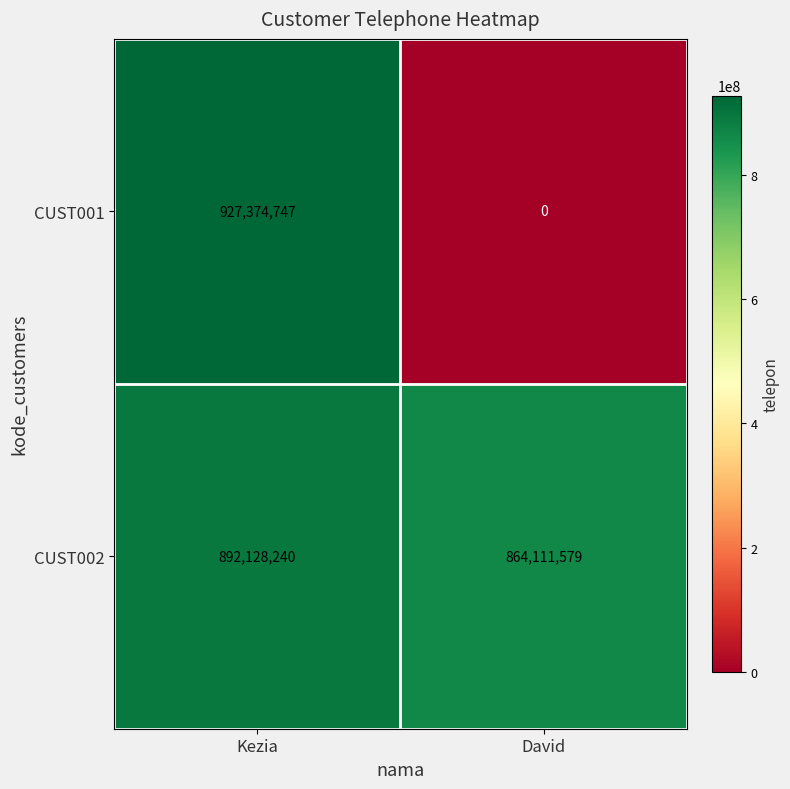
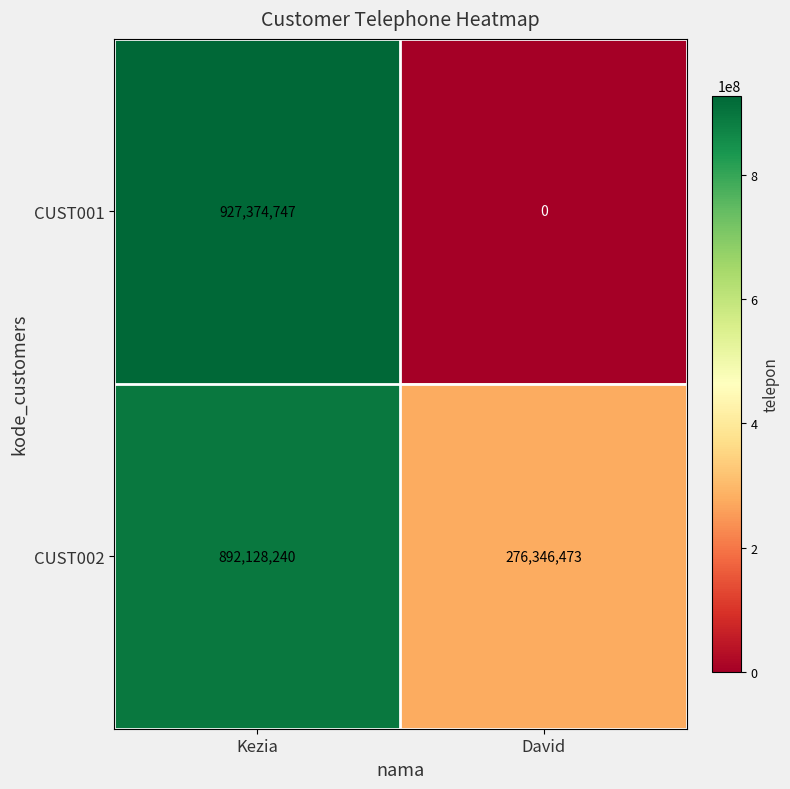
CUST002, David: 864,111,579 -> 276,346,473
